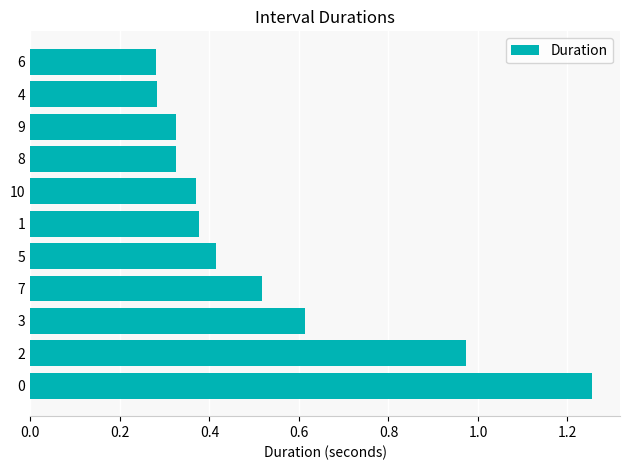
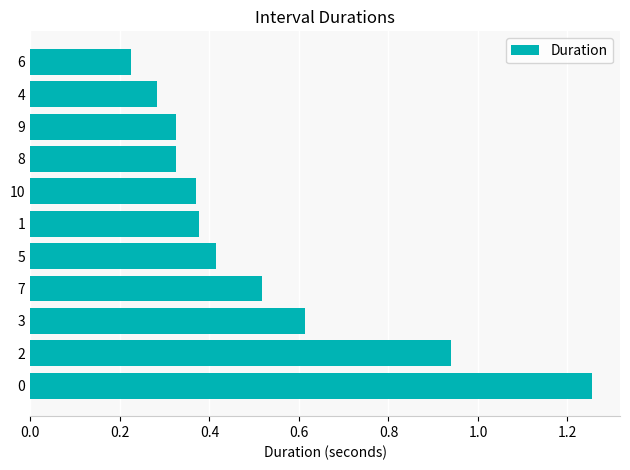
6: 0.28 -> 0.22
2: 0.97 -> 0.94
